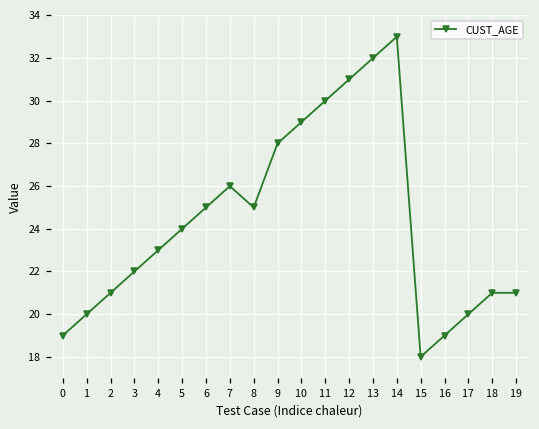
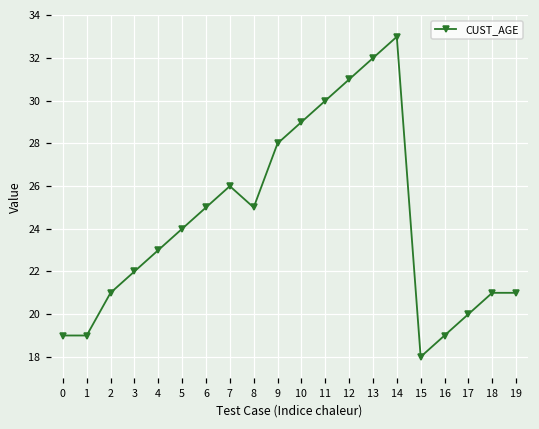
1: 20 -> 19
